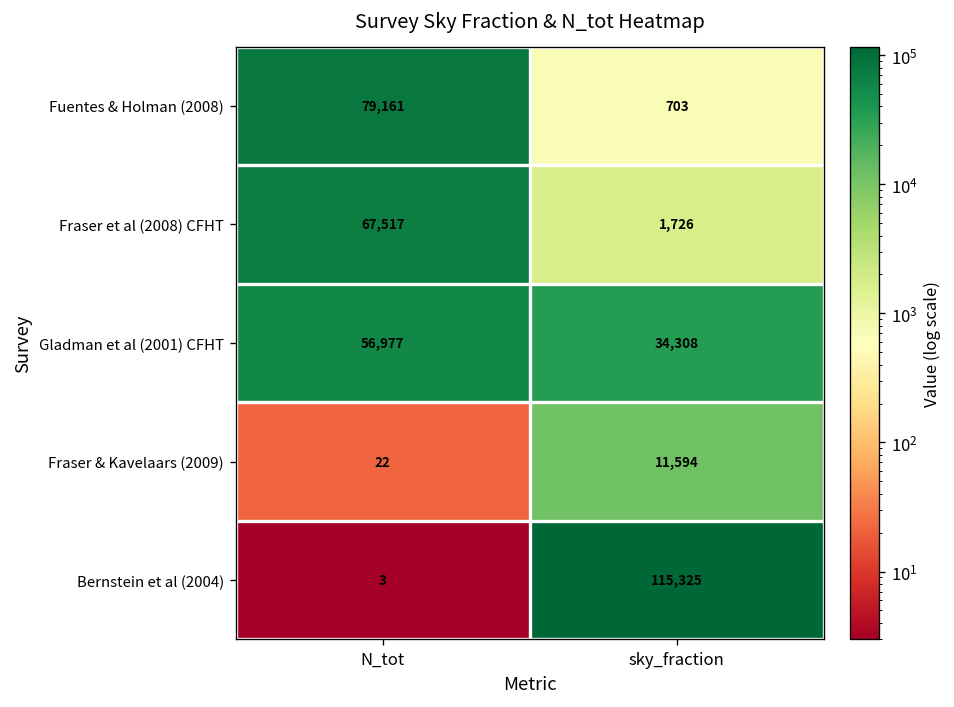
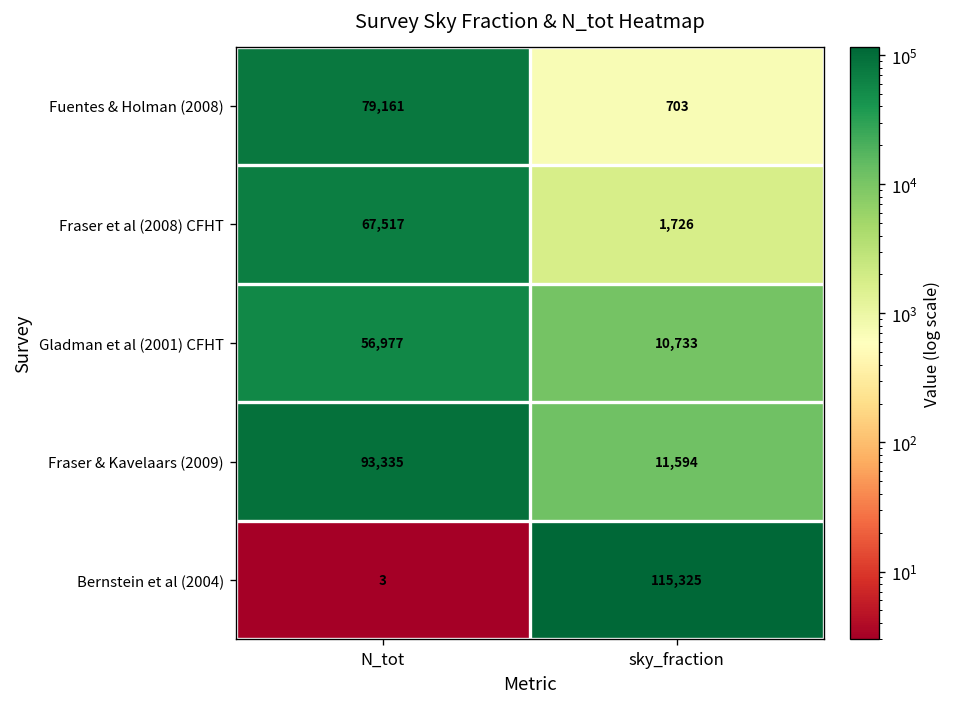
Gladman et al (2001) CFHT, sky_fraction: 34,308 -> 10,733
Fraser & Kavelaars (2009), N_tot: 22 -> 93,335
